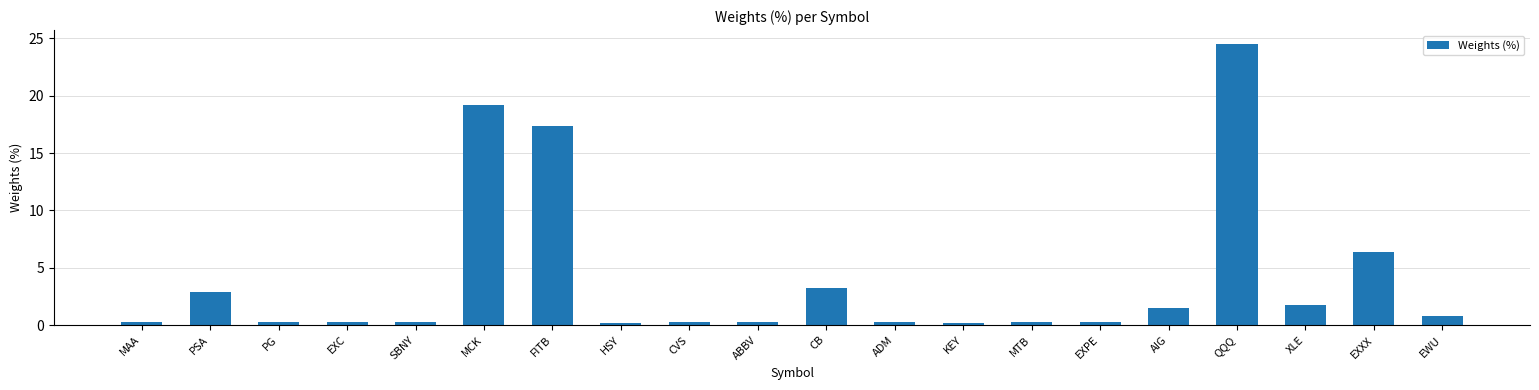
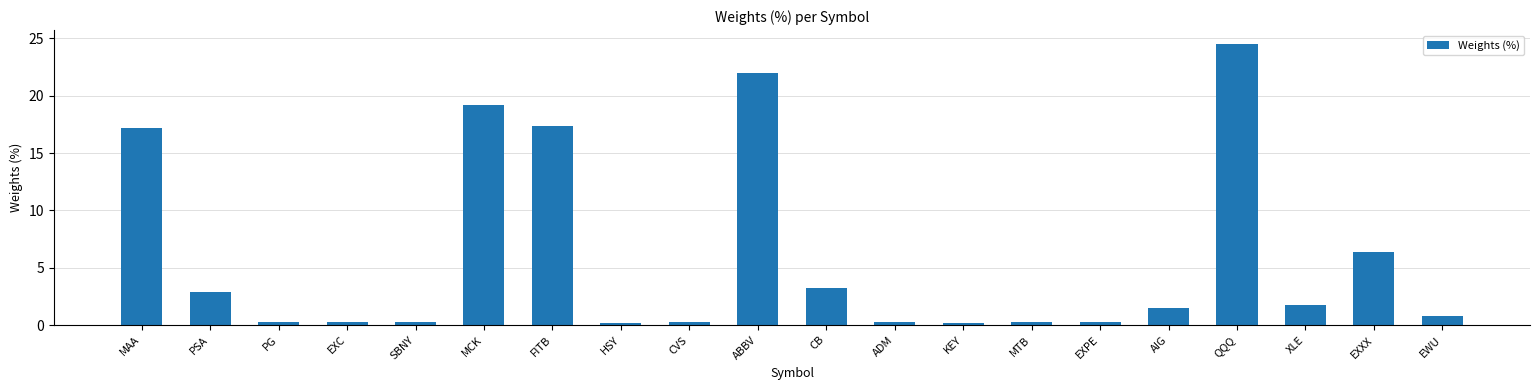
MAA: 0.3 -> 17.2
ABBV: 0.3 -> 22.0
